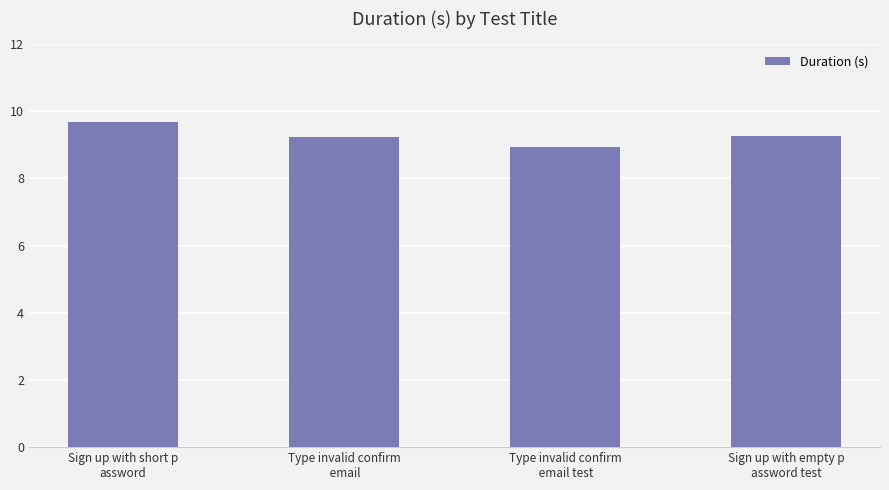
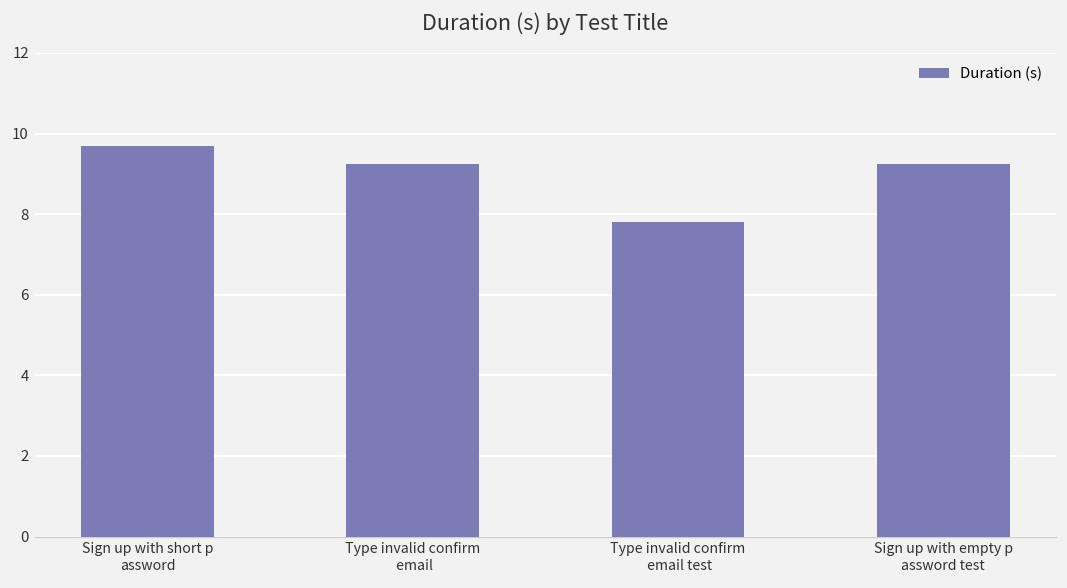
Type invalid confirm email test: 8.9 -> 7.8
